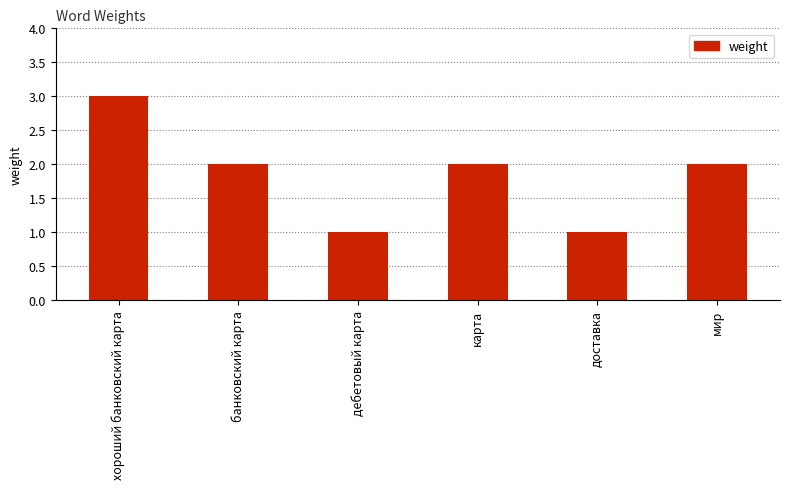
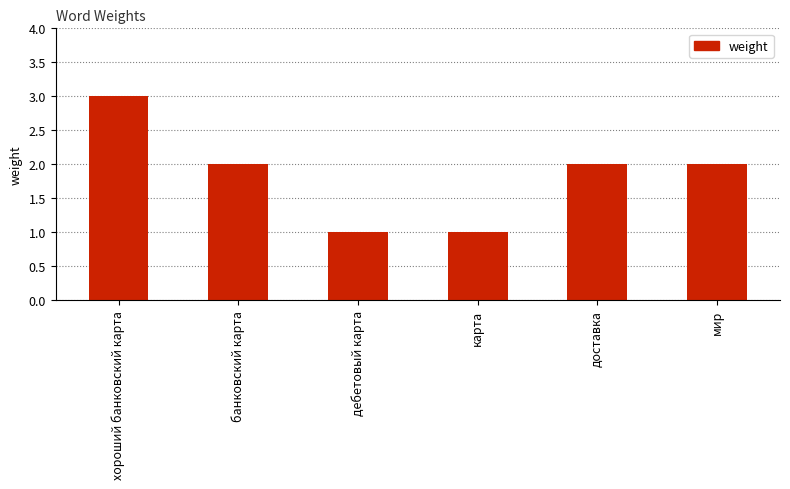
карта: 2 -> 1
доставка: 1 -> 2
